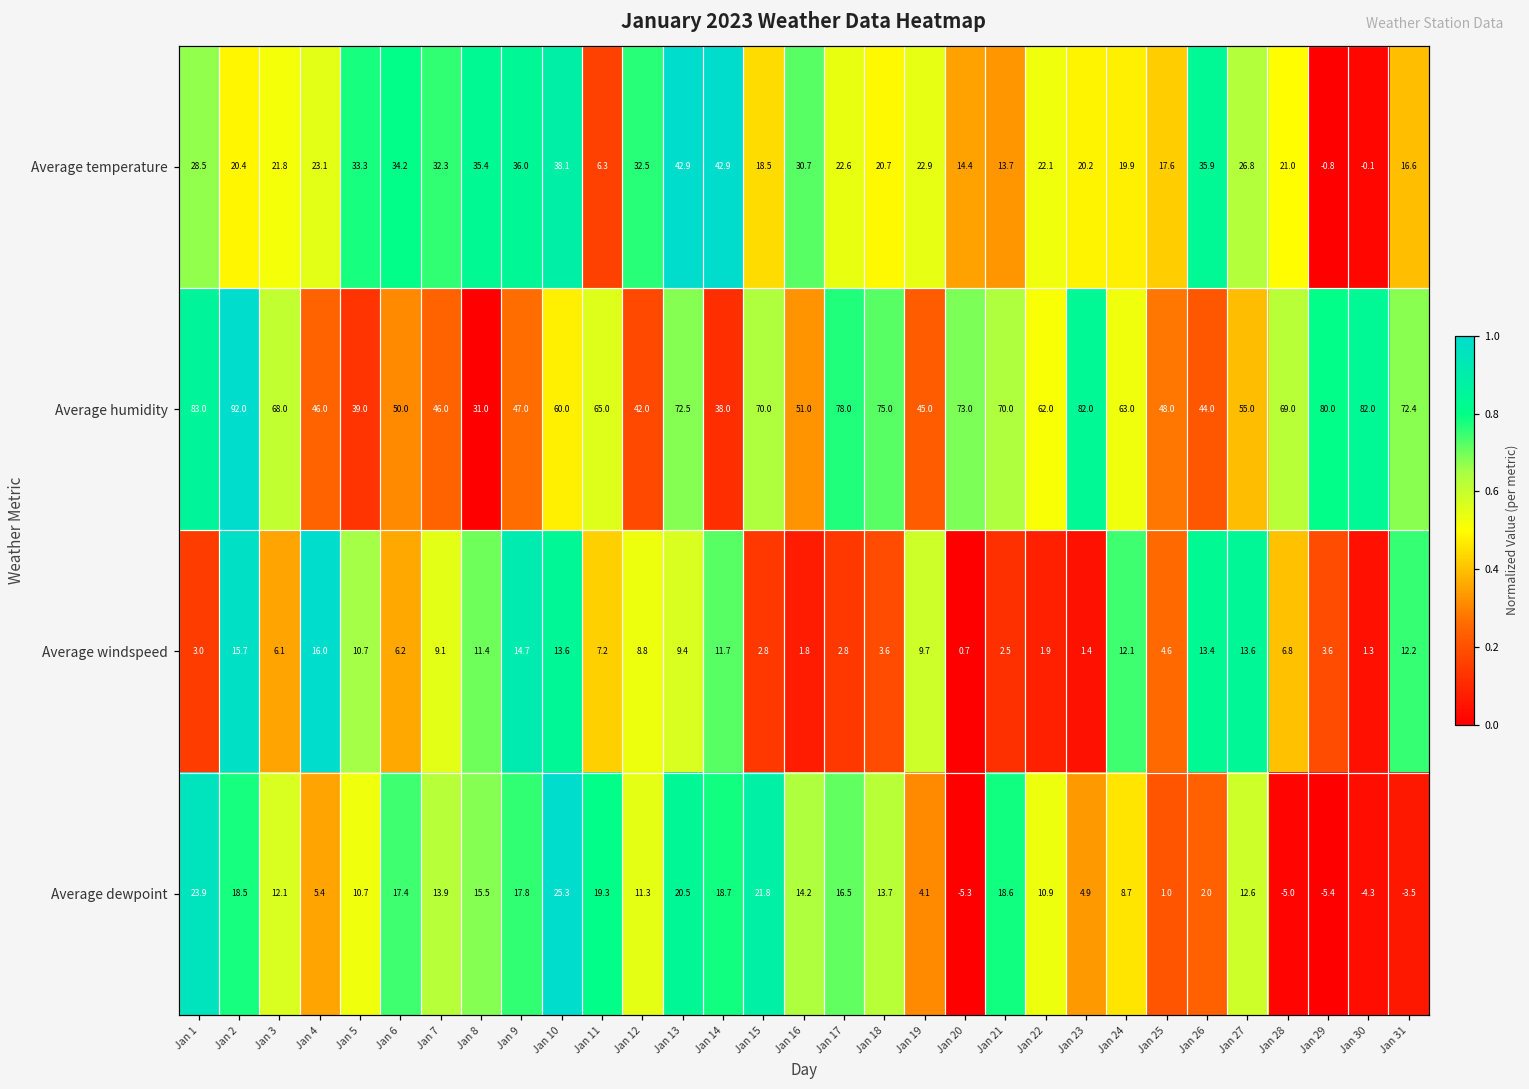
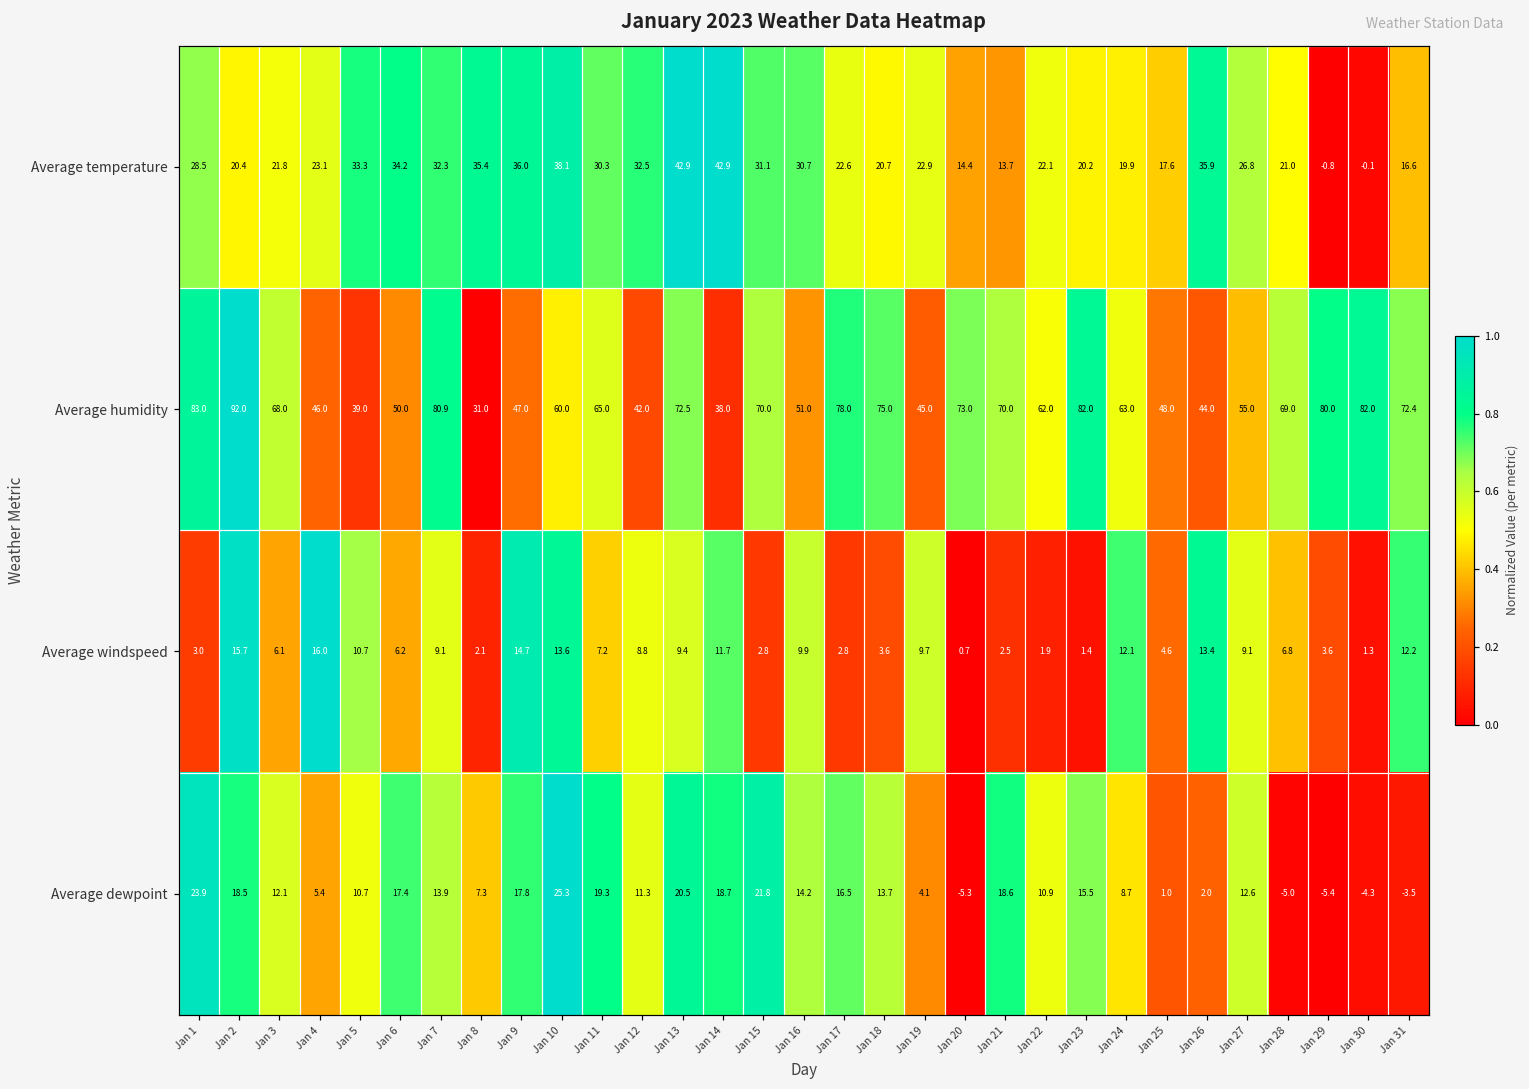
Average temperature, Jan 11: 6.3 -> 30.3
Average temperature, Jan 15: 18.5 -> 31.1
Average humidity, Jan 7: 46.0 -> 80.9
Average windspeed, Jan 8: 11.4 -> 2.1
Average windspeed, Jan 16: 1.8 -> 9.9
Average windspeed, Jan 27: 13.6 -> 9.1
Average dewpoint, Jan 8: 15.5 -> 7.3
Average dewpoint, Jan 23: 4.9 -> 15.5
